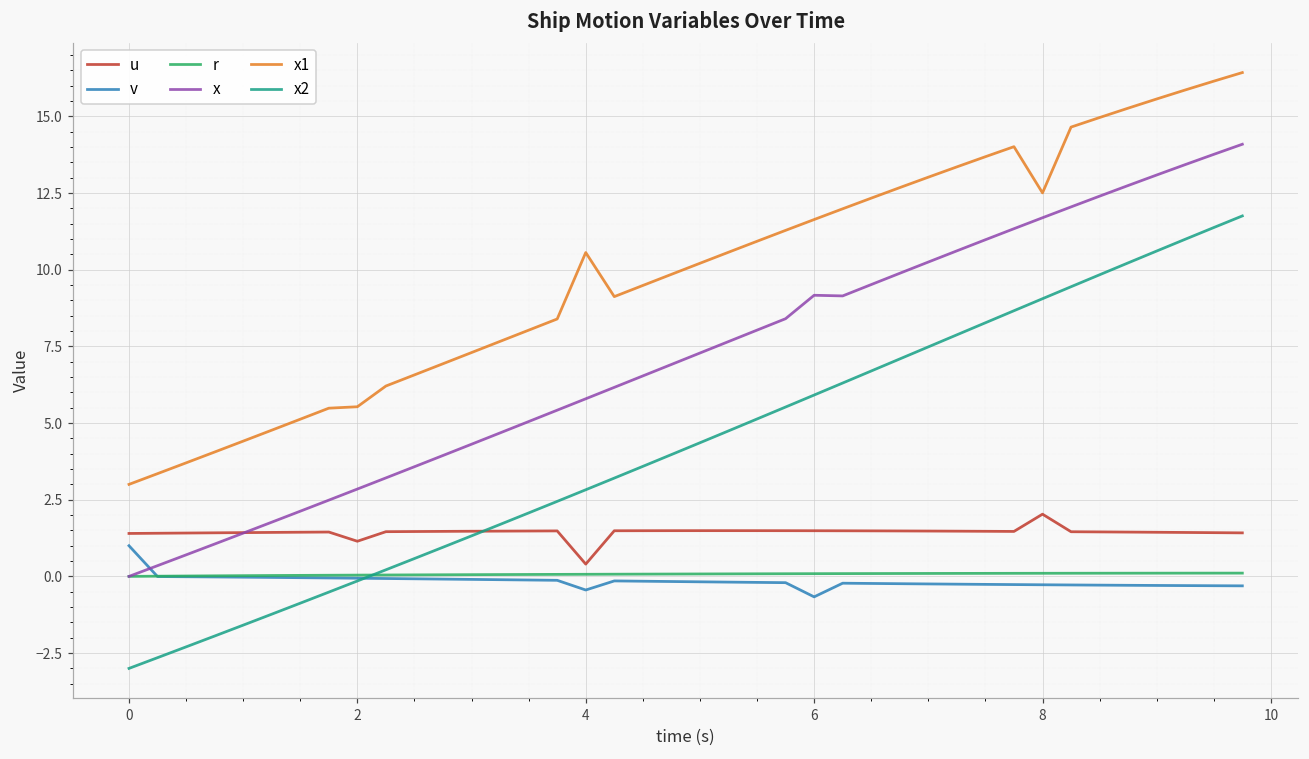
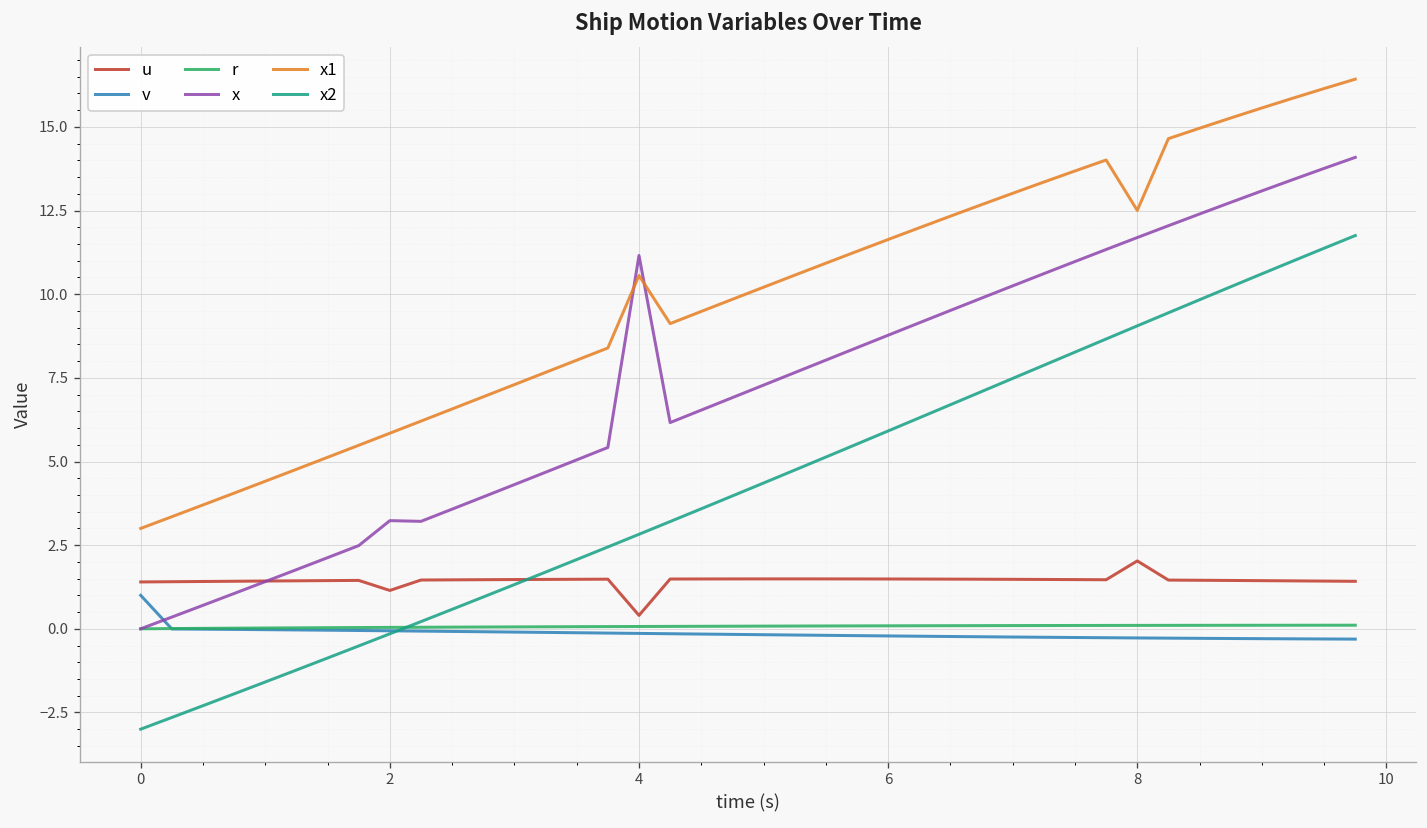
x, 2: 2.8 -> 3.2
x1, 2: 5.5 -> 5.8
v, 4: -0.4 -> -0.1
x, 4: 5.8 -> 11.2
v, 6: -0.7 -> -0.2
x, 6: 9.2 -> 8.8
